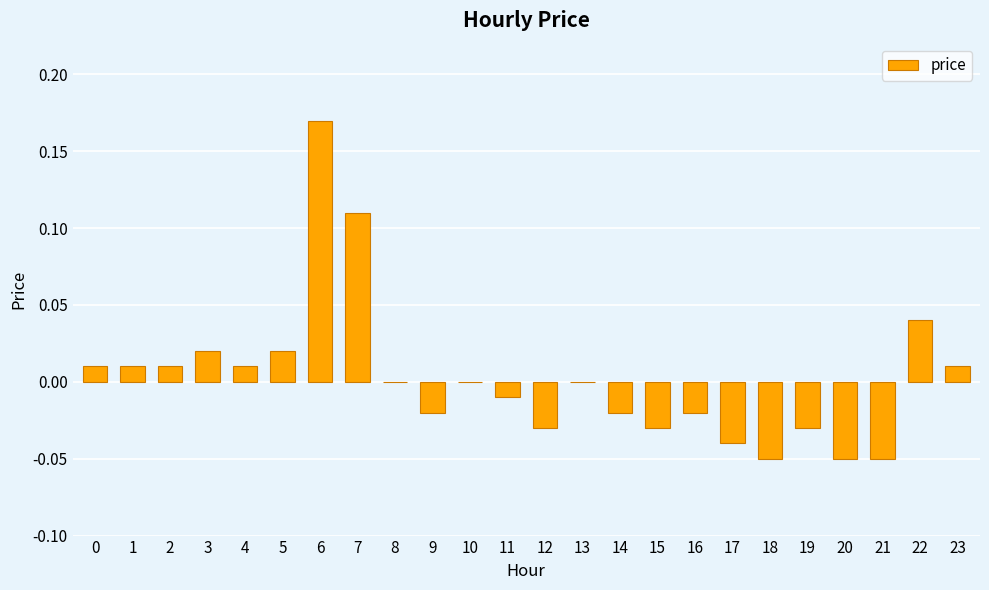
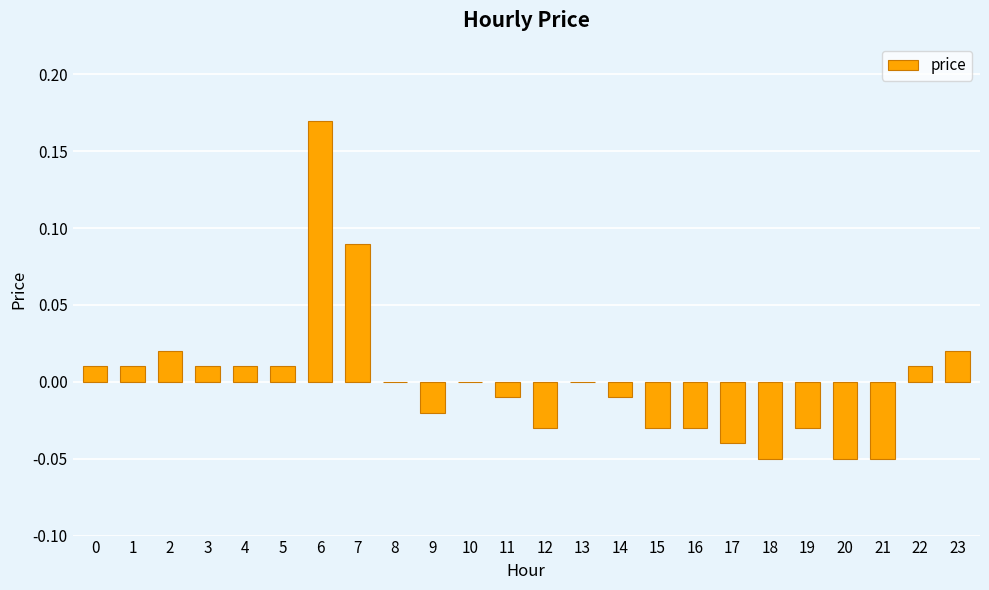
2: 0.01 -> 0.02
3: 0.02 -> 0.01
5: 0.02 -> 0.01
7: 0.11 -> 0.09
14: -0.02 -> -0.01
16: -0.02 -> -0.03
22: 0.04 -> 0.01
23: 0.01 -> 0.02
